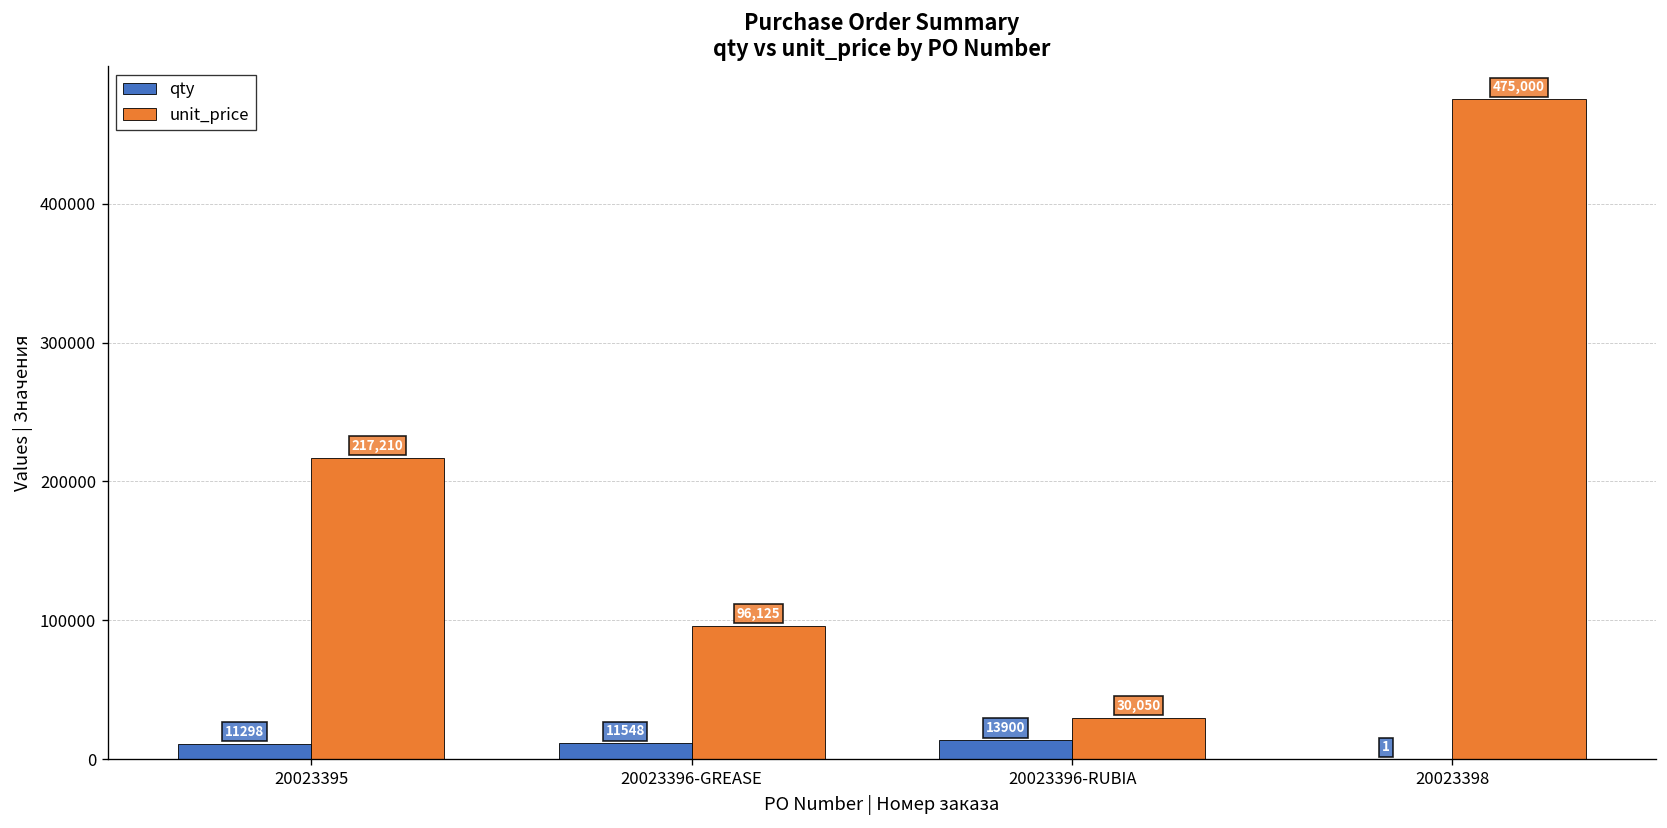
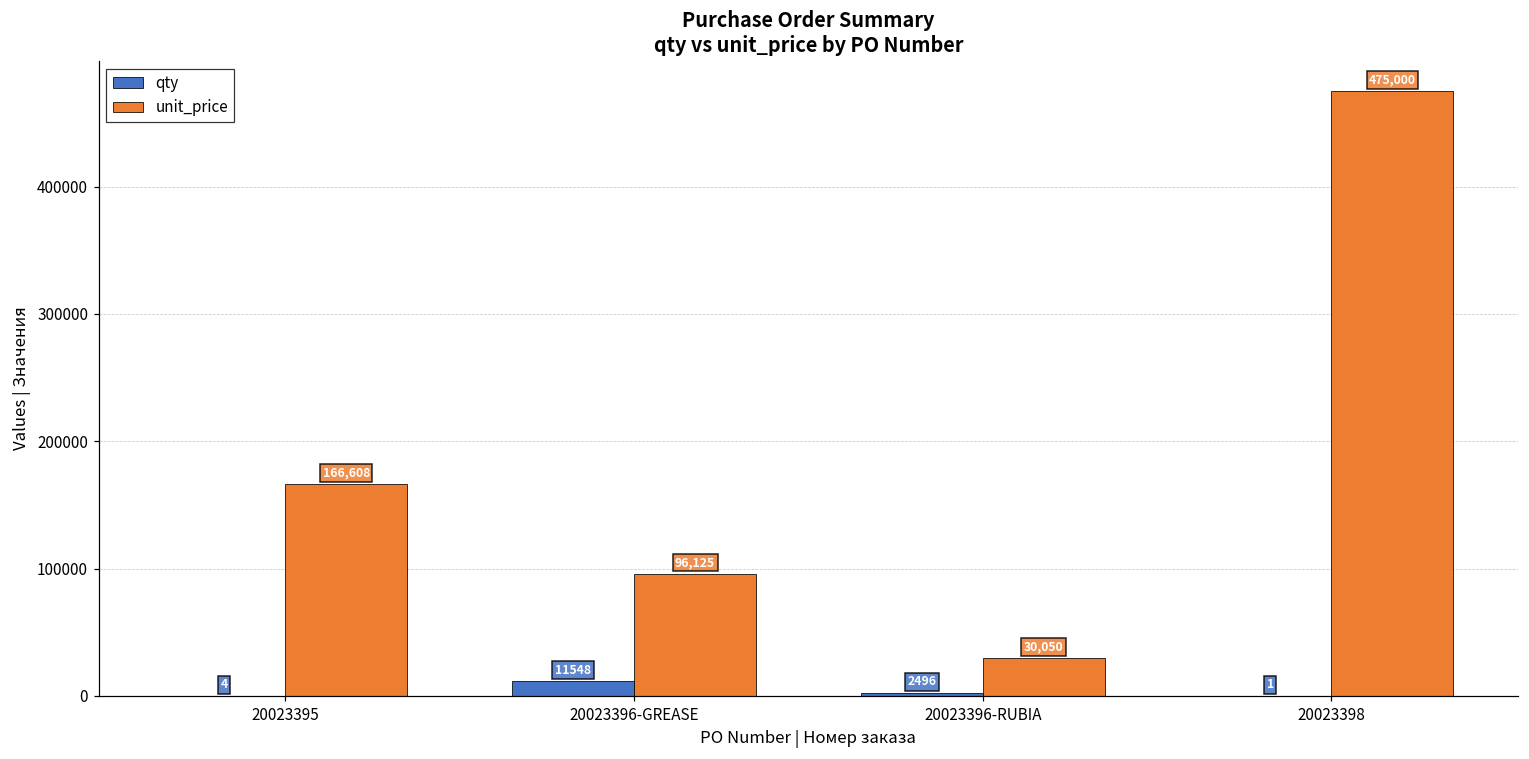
qty, 20023395: 11298 -> 4
unit_price, 20023395: 217,210 -> 166,608
qty, 20023396-RUBIA: 13900 -> 2496
